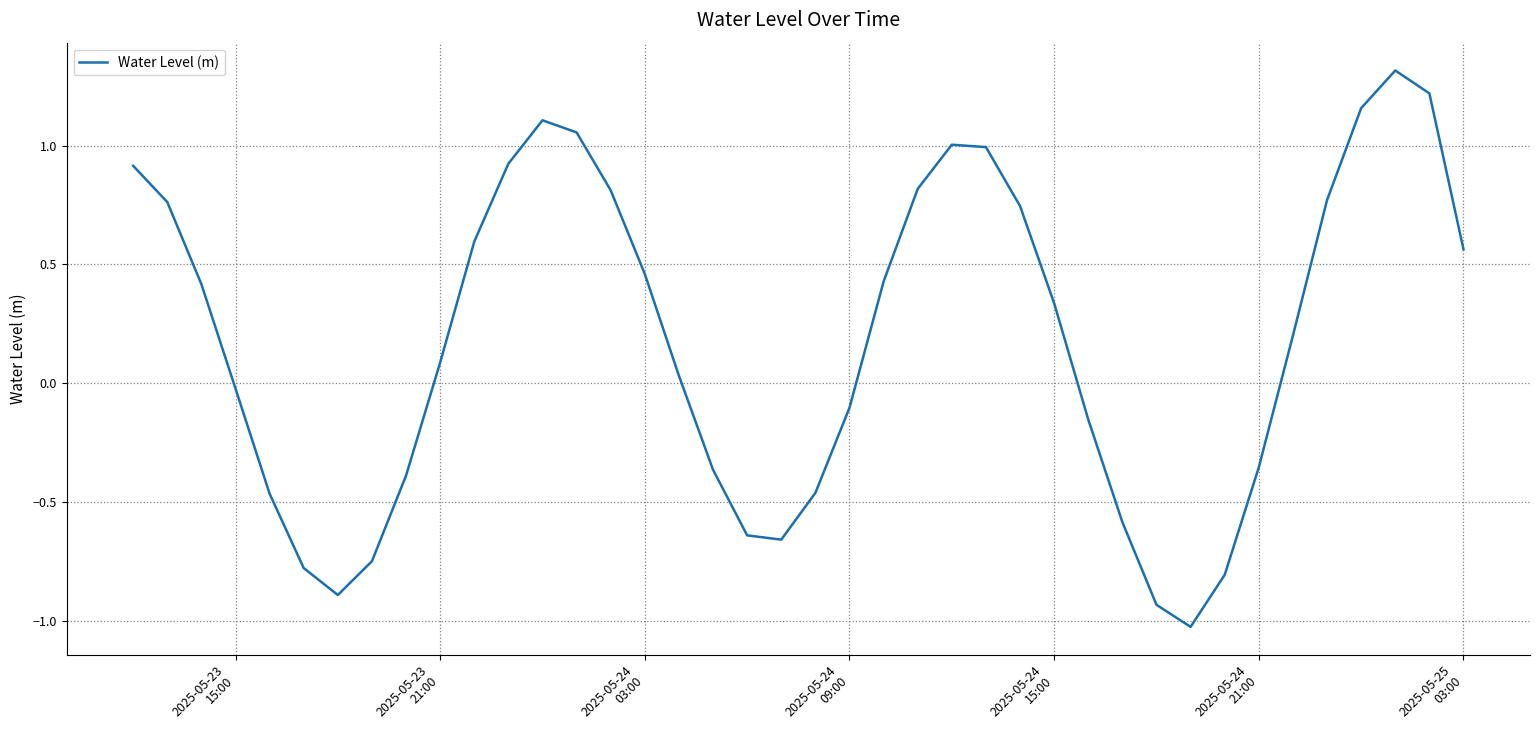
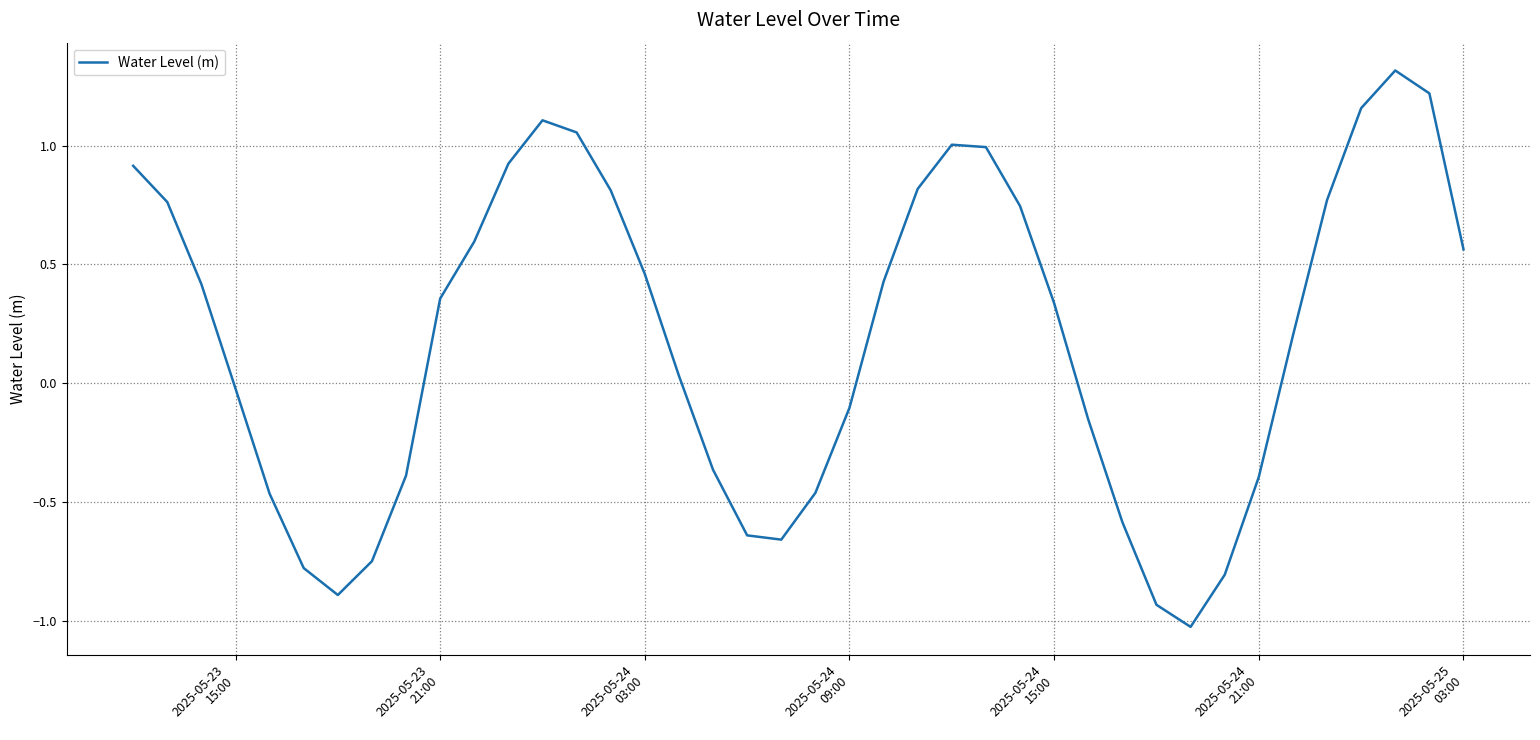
2025-05-23 21:00: 0.09 -> 0.36
2025-05-24 21:00: -0.35 -> -0.39
